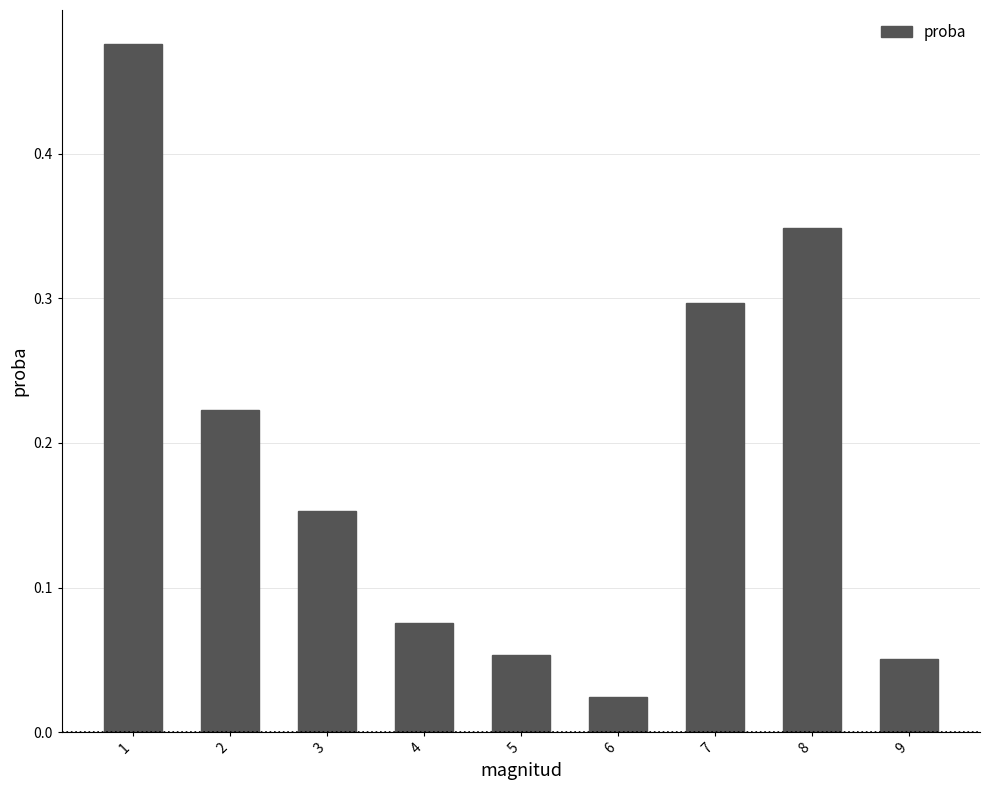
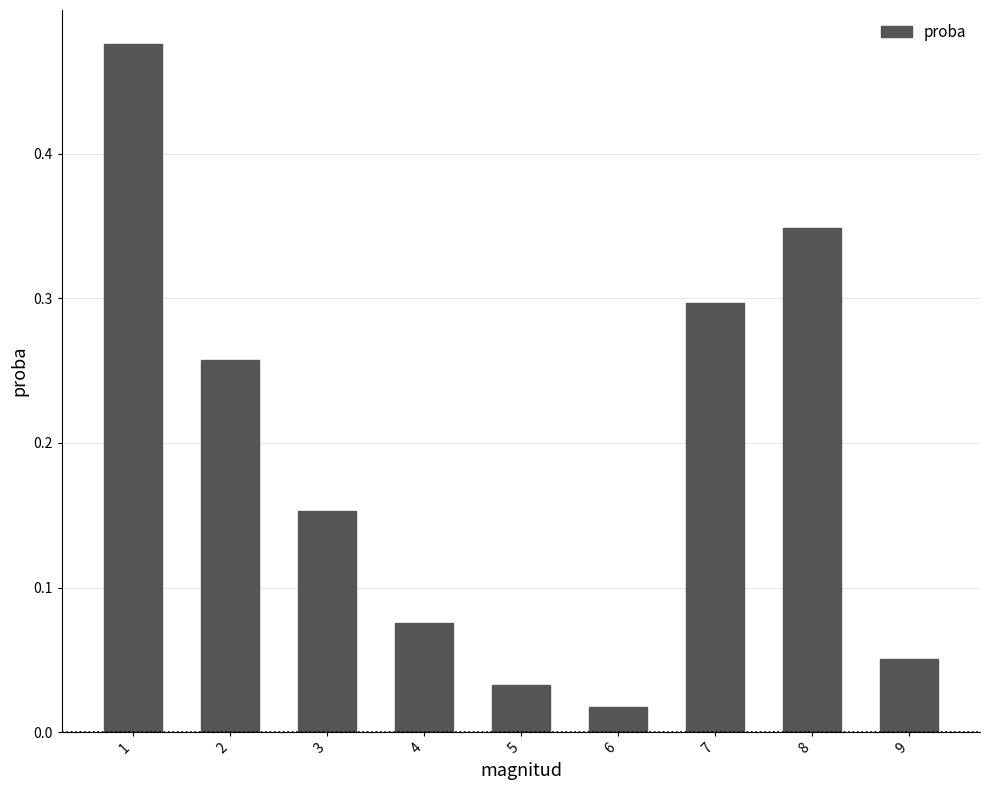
2: 0.223 -> 0.257
5: 0.053 -> 0.032
6: 0.024 -> 0.017
